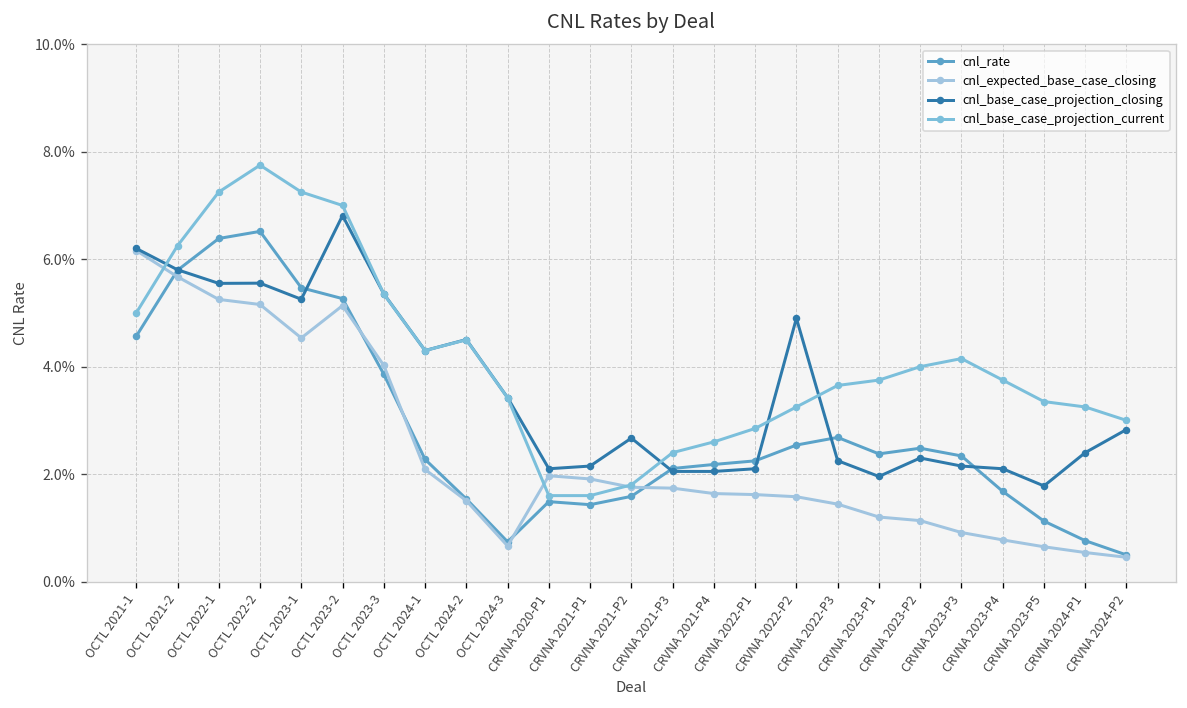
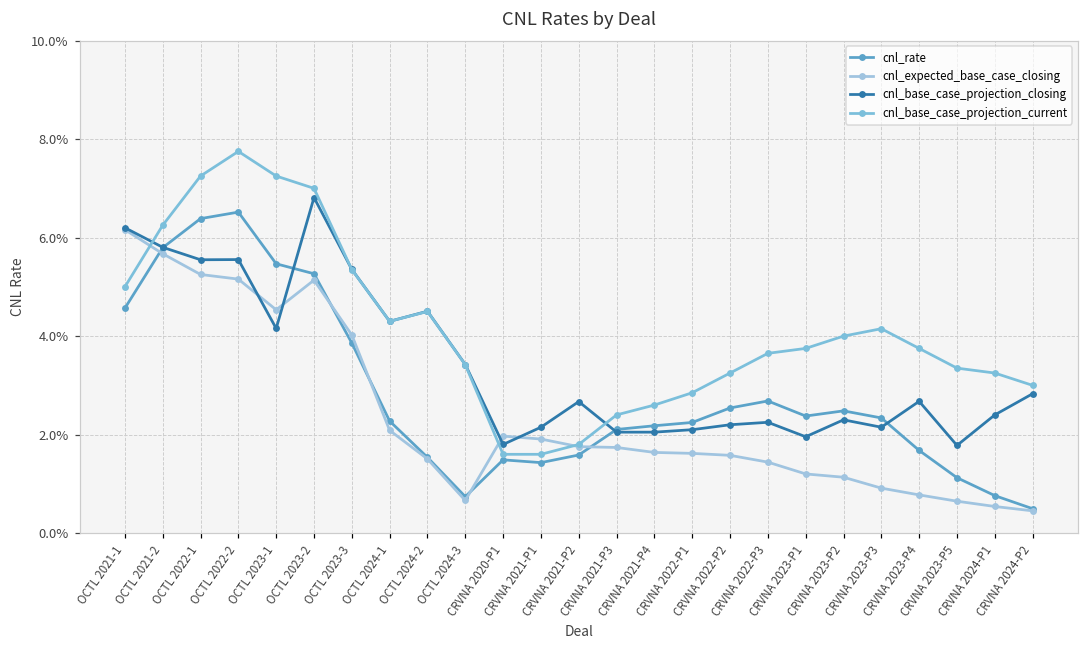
cnl_base_case_projection_closing, OCTL 2023-1: 5.3% -> 4.2%
cnl_base_case_projection_closing, CRVNA 2020-P1: 2.1% -> 1.8%
cnl_base_case_projection_closing, CRVNA 2022-P2: 4.9% -> 2.2%
cnl_base_case_projection_closing, CRVNA 2023-P4: 2.1% -> 2.7%
